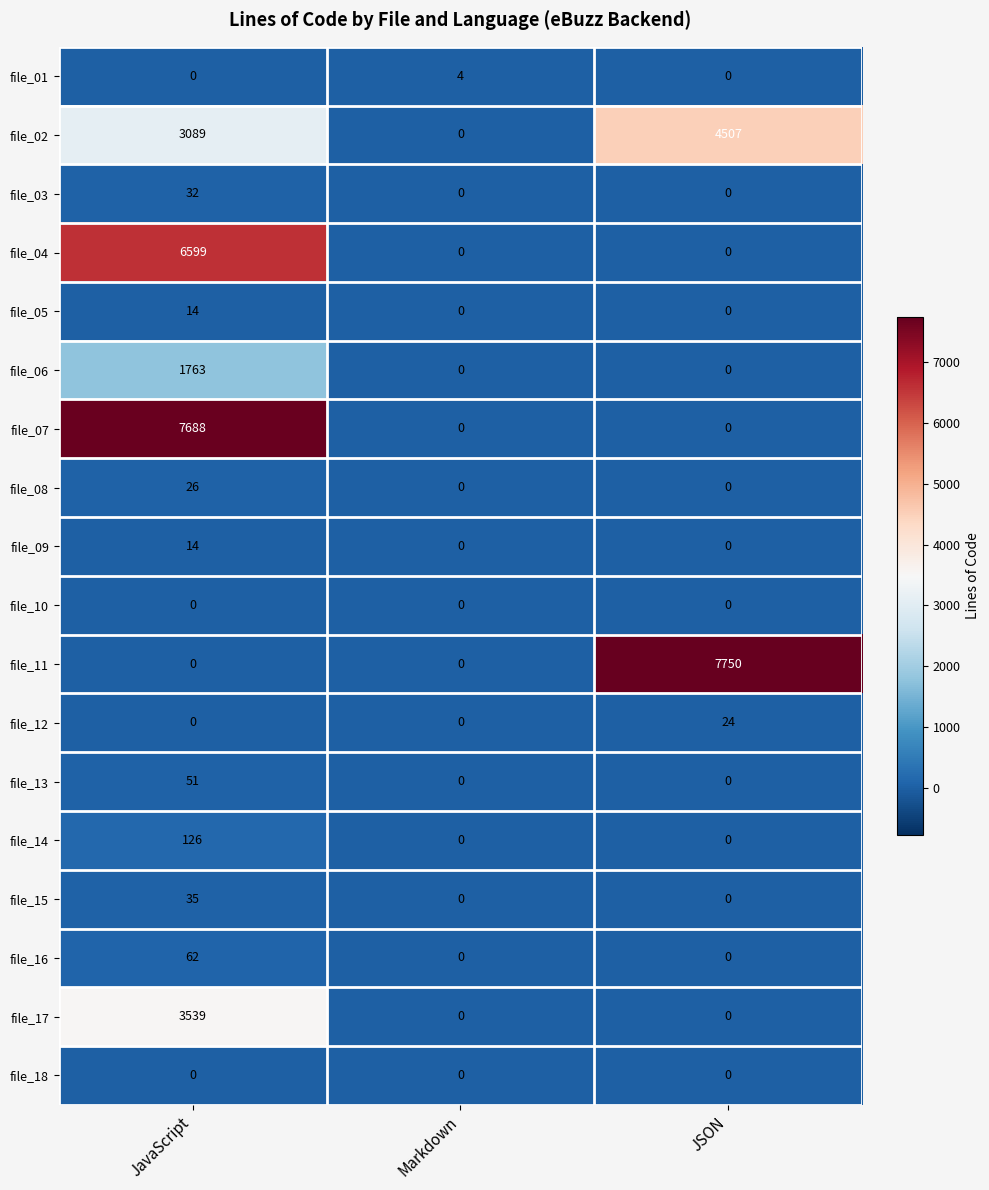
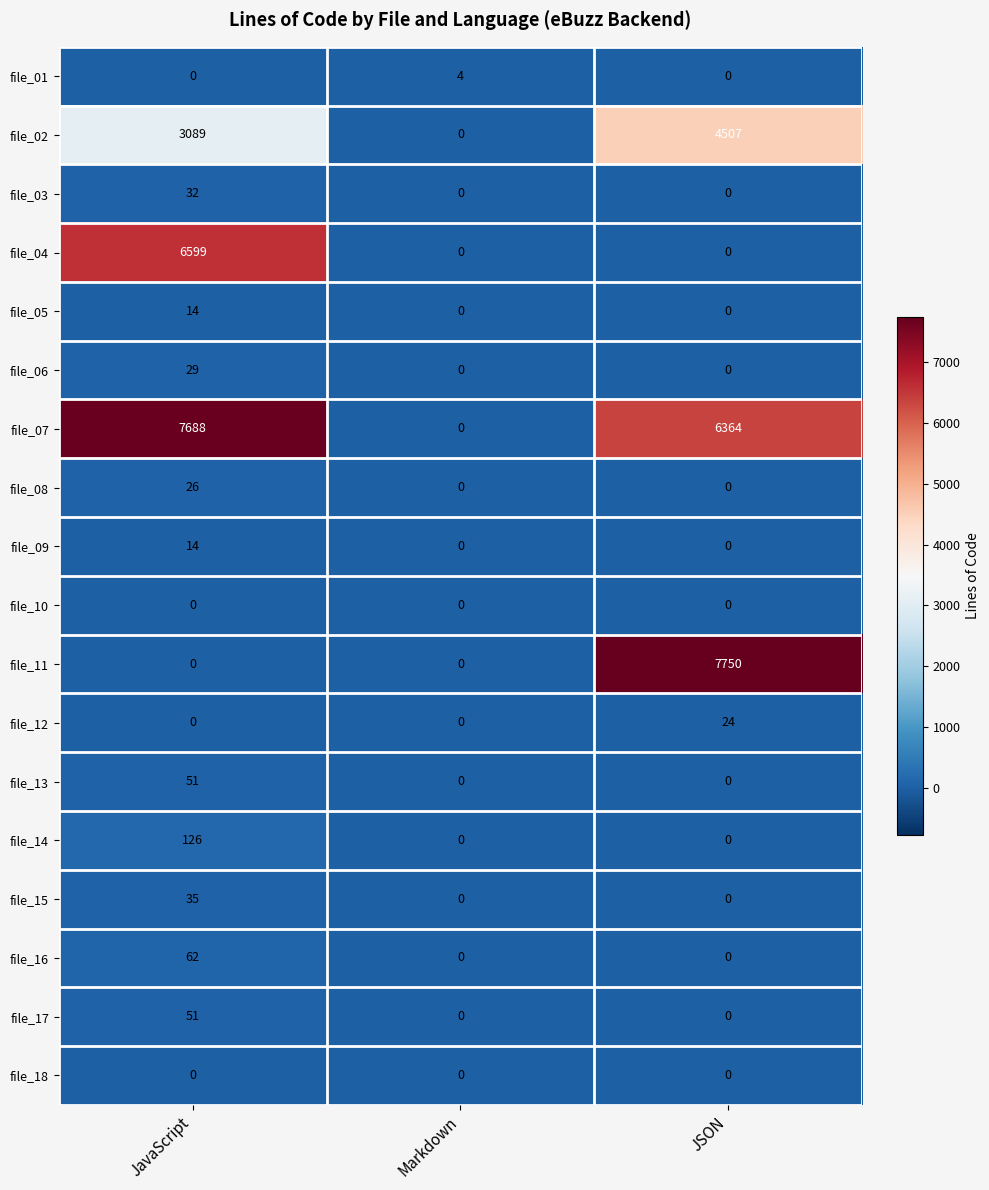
file_06, JavaScript: 1763 -> 29
file_07, JSON: 0 -> 6364
file_17, JavaScript: 3539 -> 51
